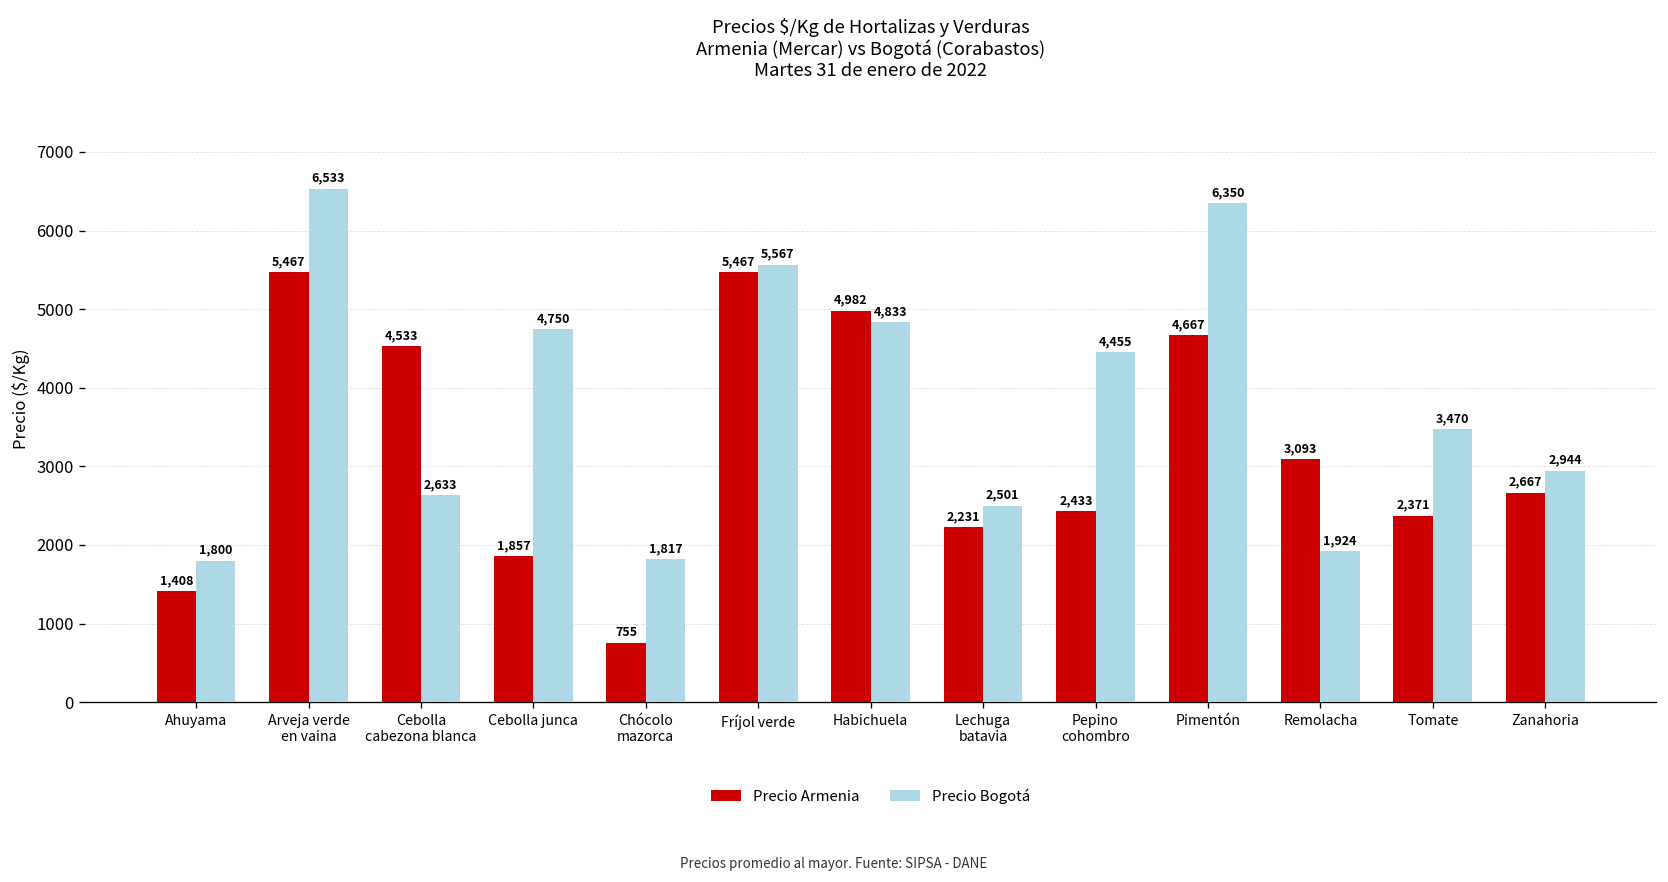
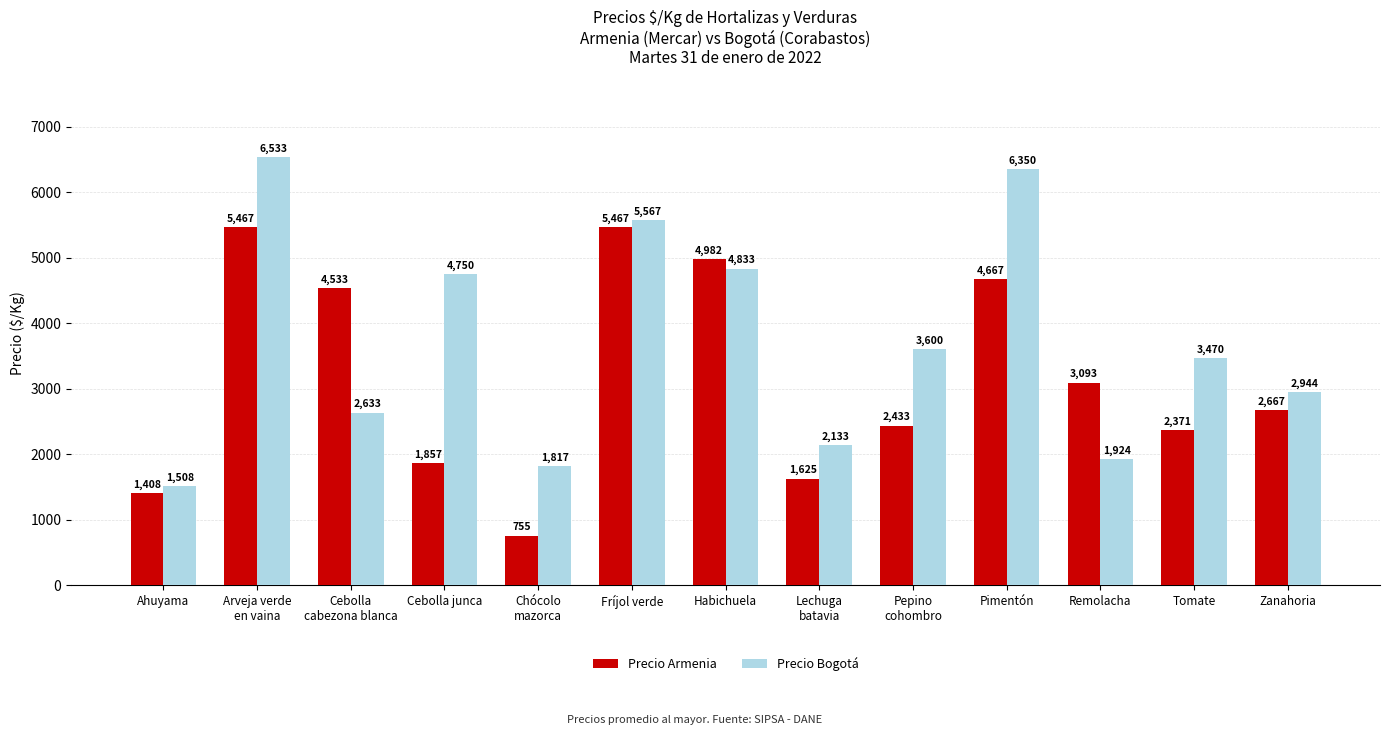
Precio Bogotá, Ahuyama: 1,800 -> 1,508
Precio Armenia, Lechuga batavia: 2,231 -> 1,625
Precio Bogotá, Lechuga batavia: 2,501 -> 2,133
Precio Bogotá, Pepino cohombro: 4,455 -> 3,600
